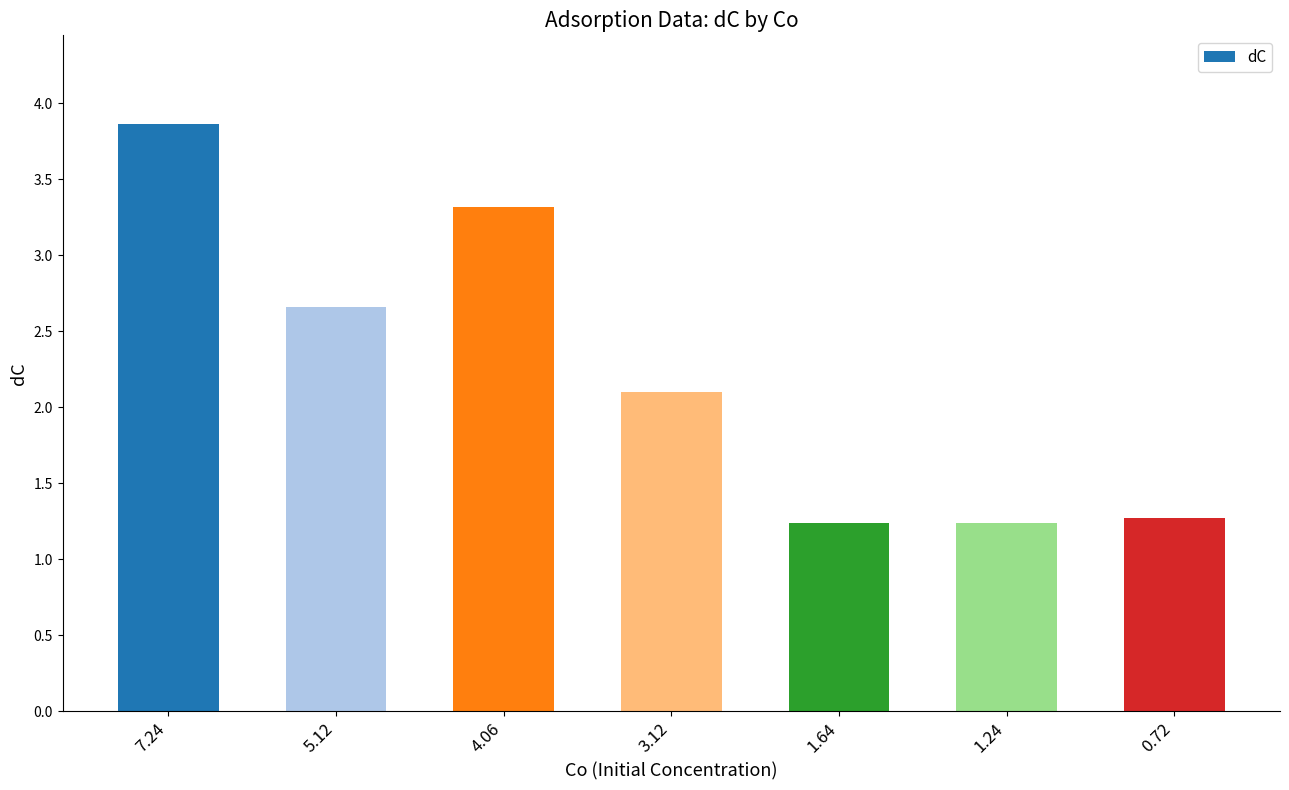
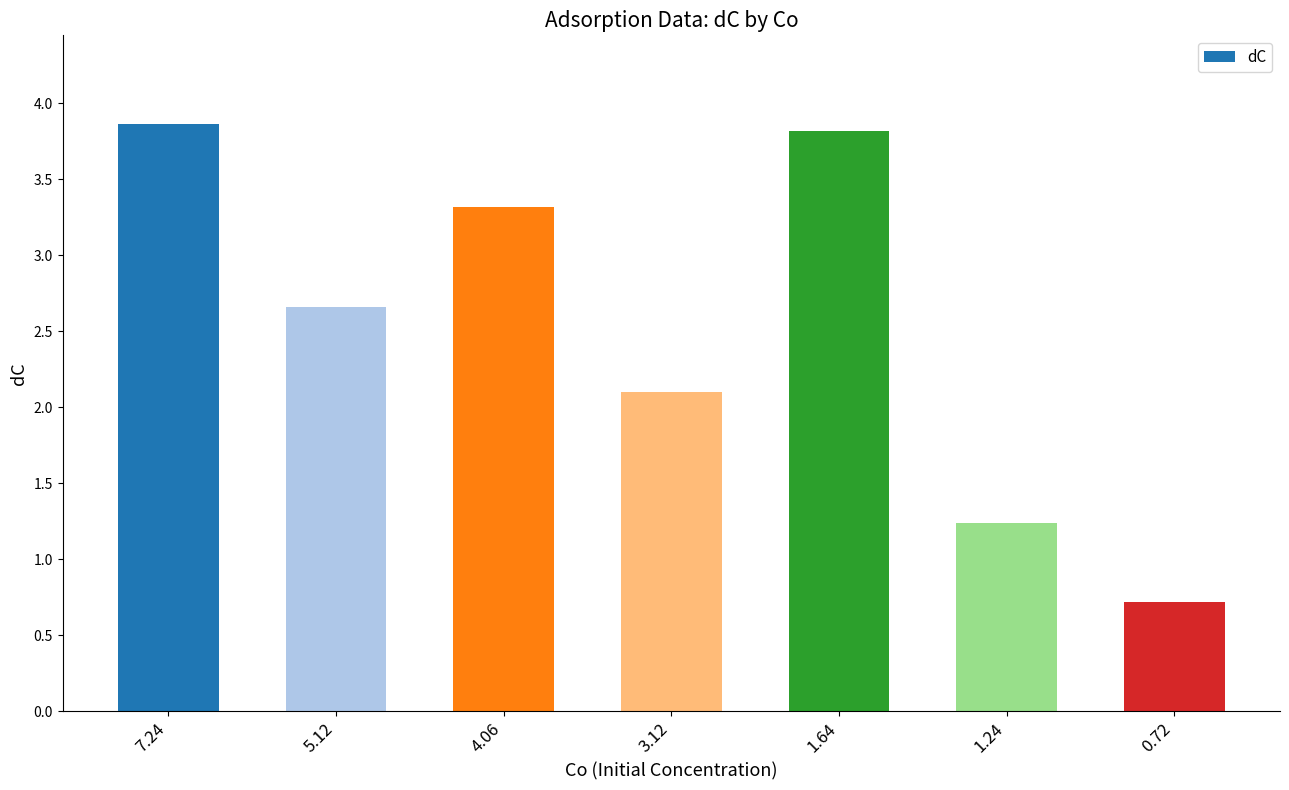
1.64: 1.24 -> 3.82
0.72: 1.27 -> 0.72
